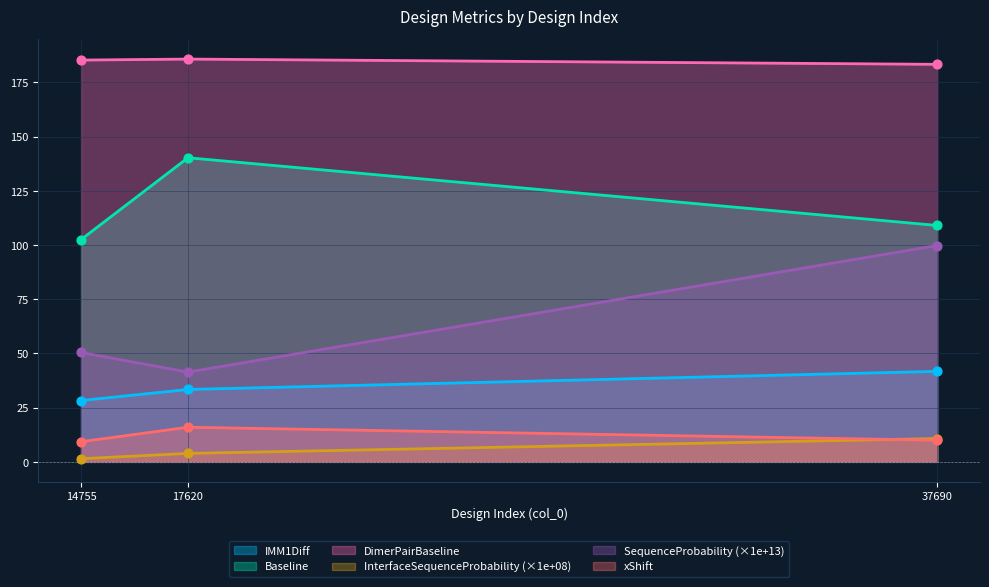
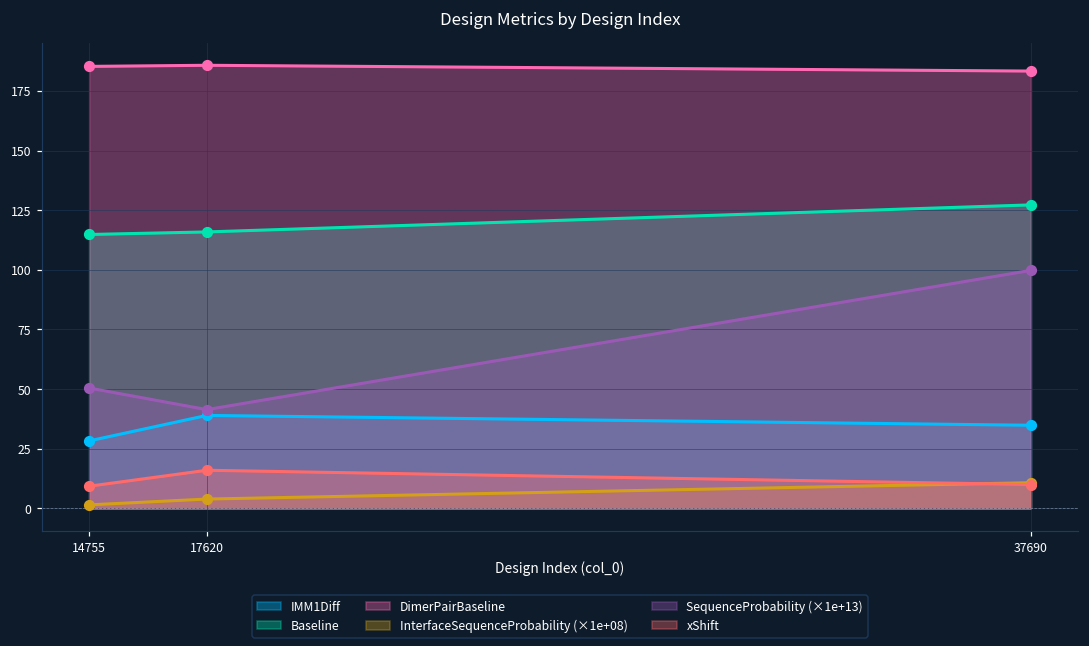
Baseline, 14755: 102 -> 115
IMM1Diff, 17620: 33 -> 39
Baseline, 17620: 140 -> 116
IMM1Diff, 37690: 42 -> 35
Baseline, 37690: 109 -> 127
